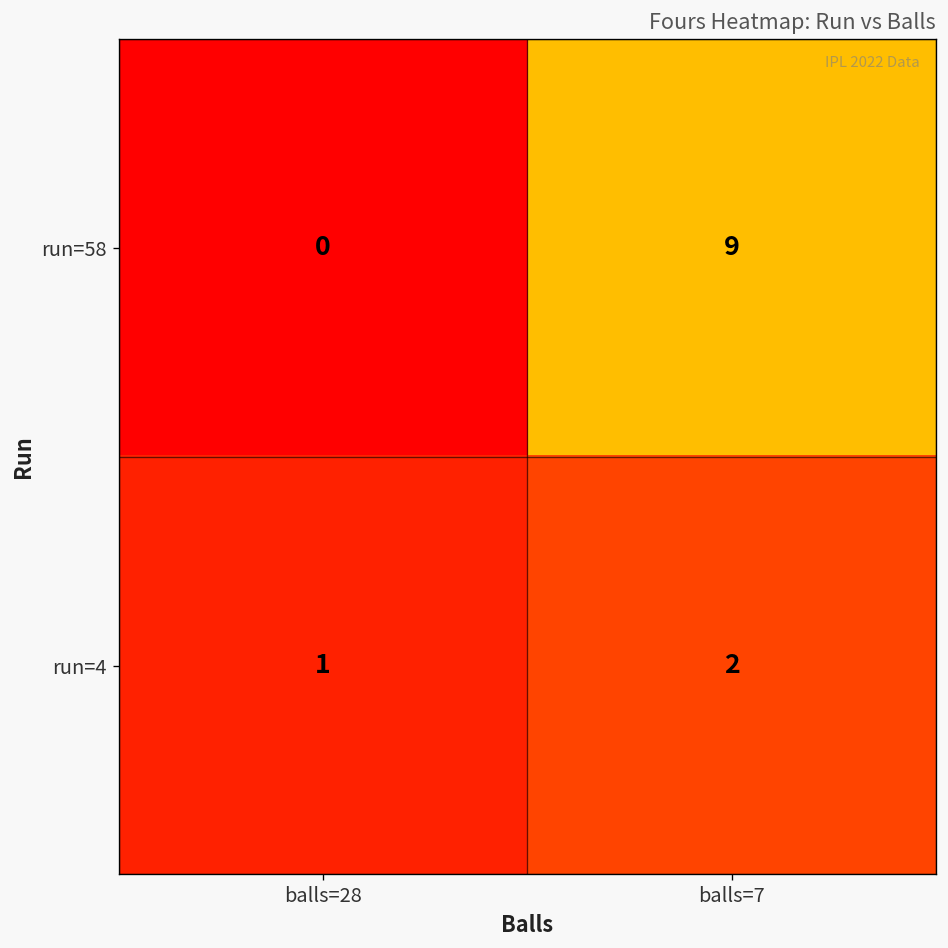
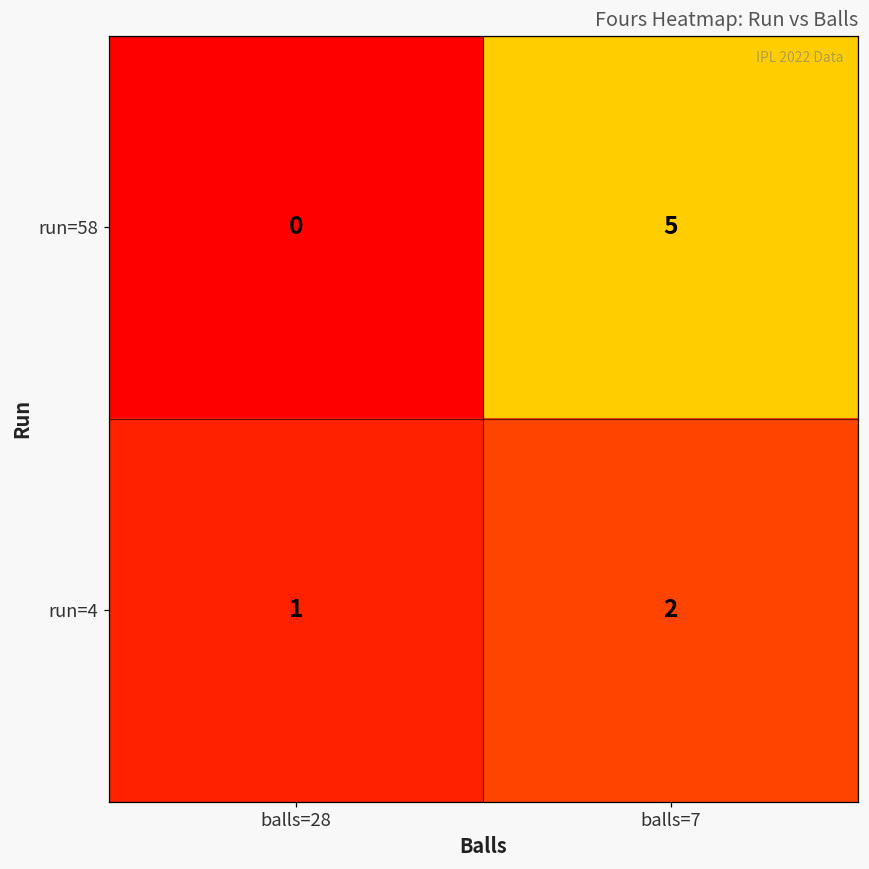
run=58, balls=7: 9 -> 5
